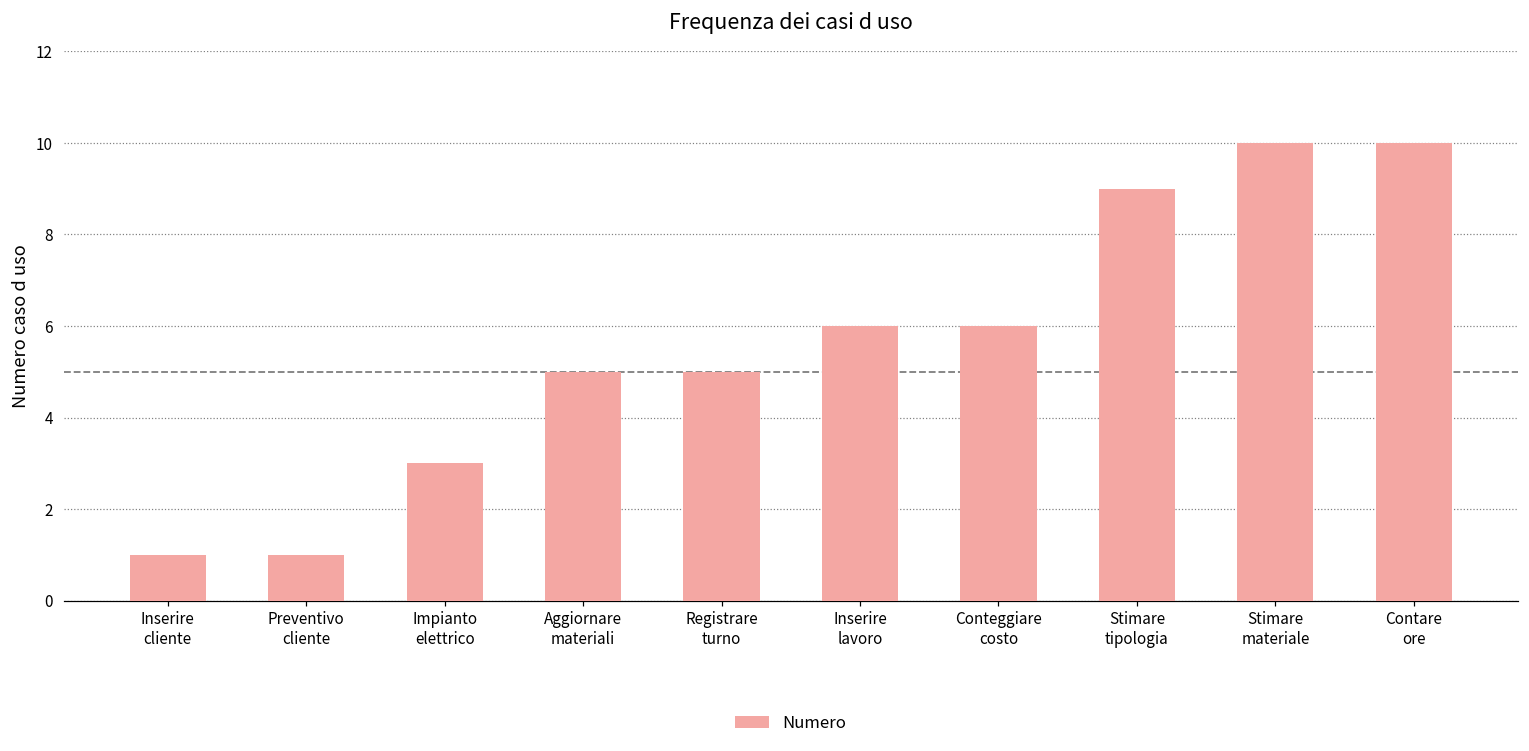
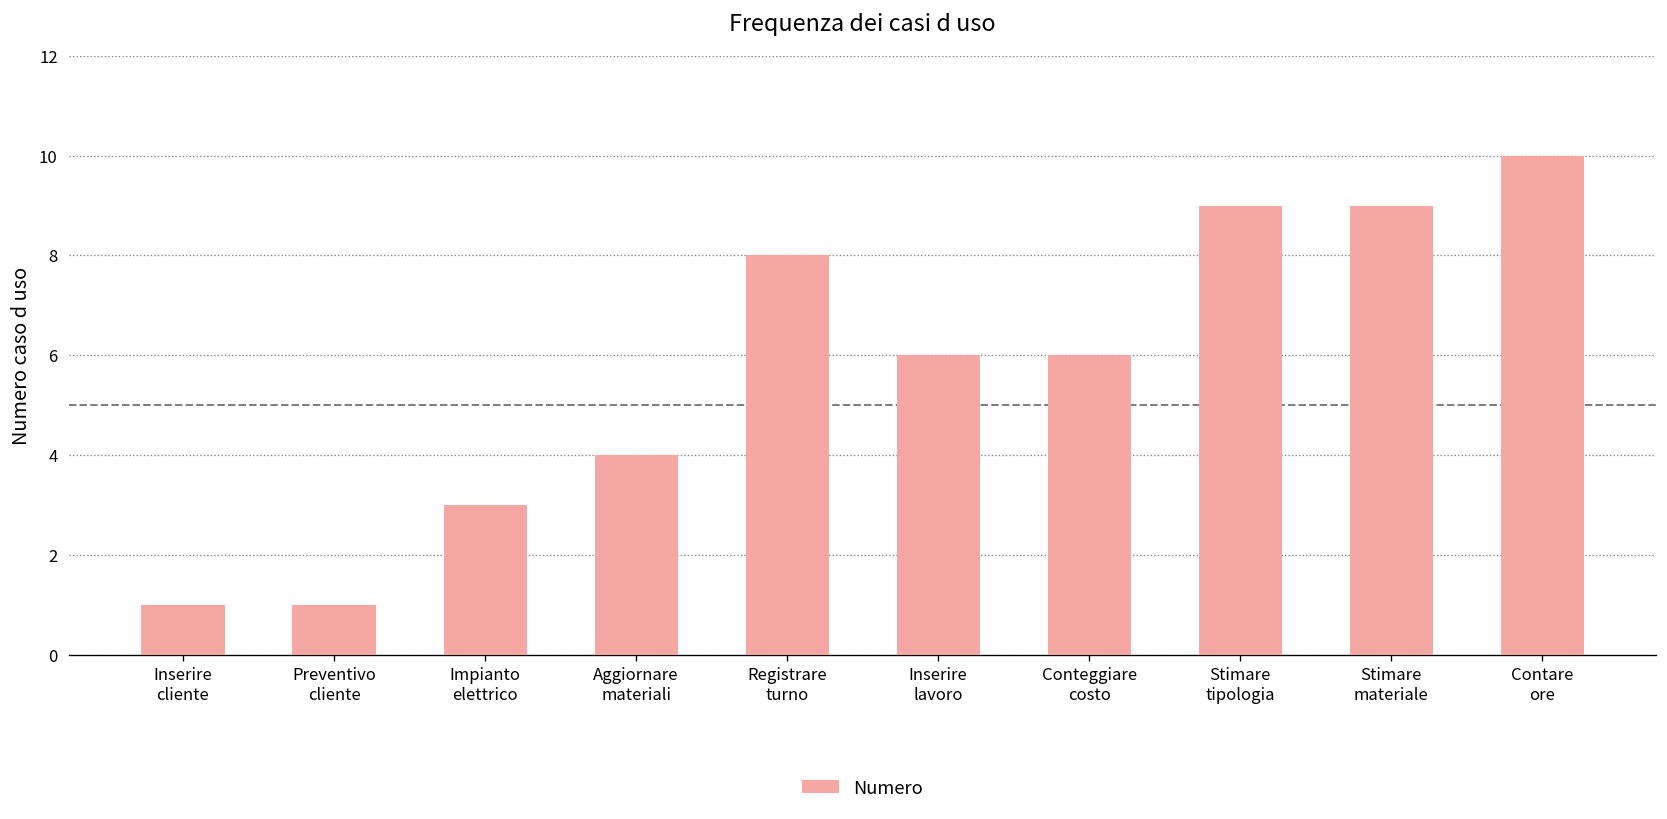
Aggiornare materiali: 5 -> 4
Registrare turno: 5 -> 8
Stimare materiale: 10 -> 9
